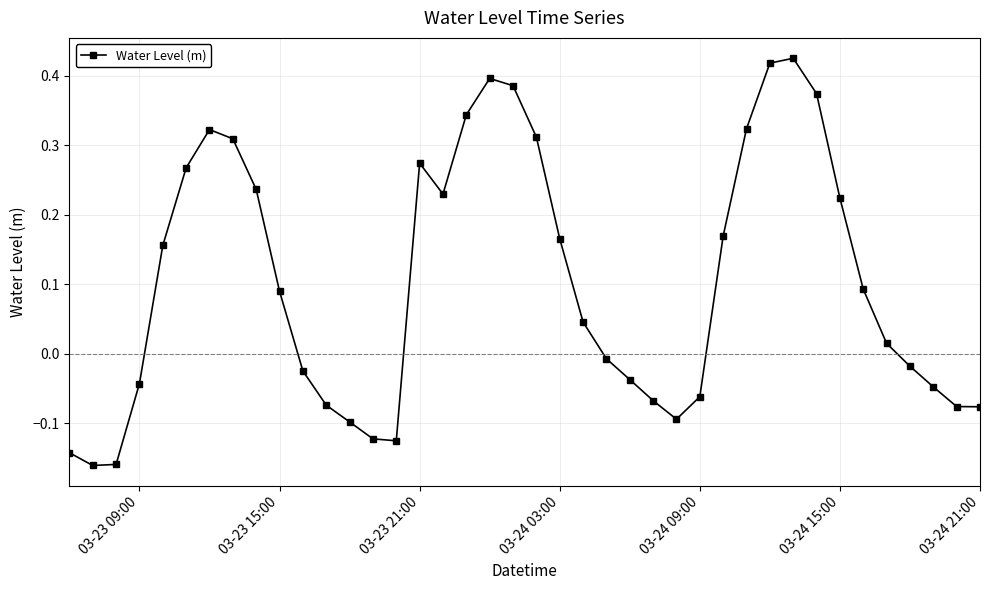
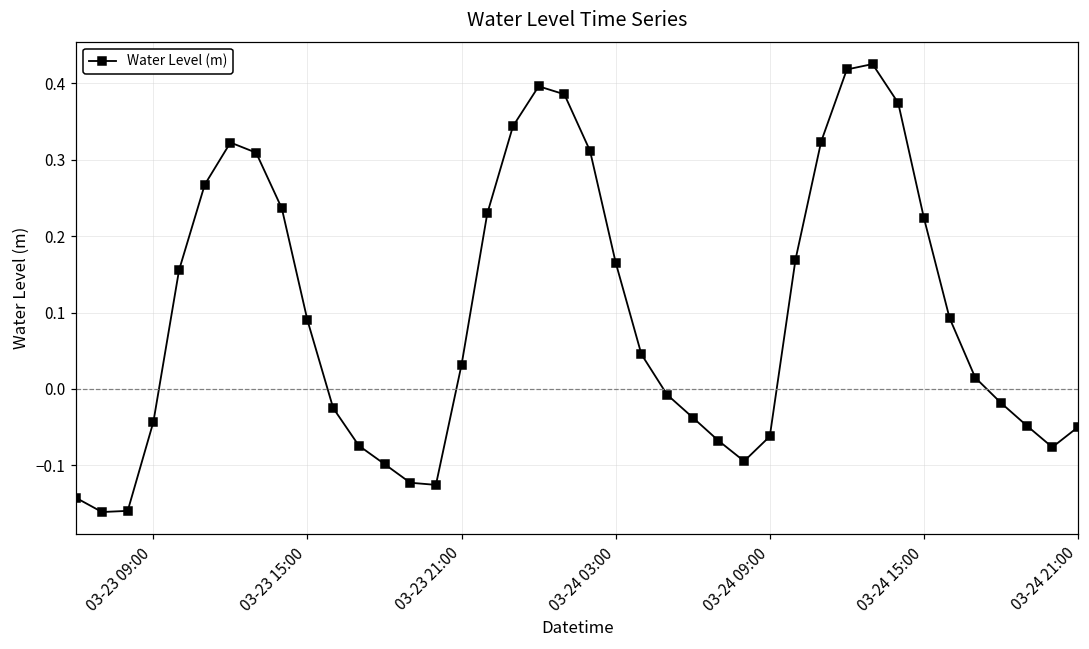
03-23 21:00: 0.27 -> 0.03
03-24 21:00: -0.08 -> -0.05
